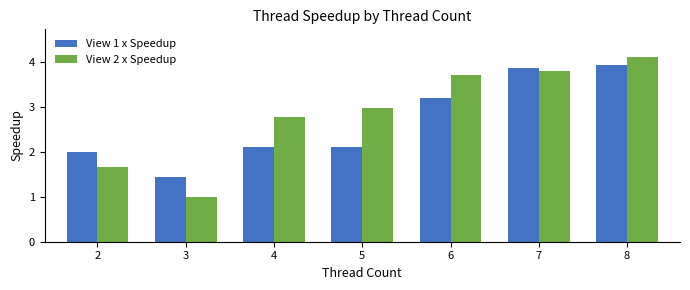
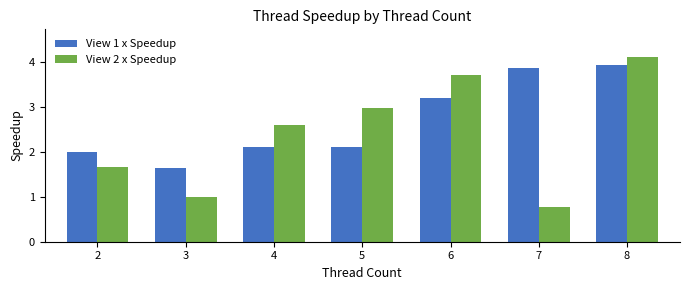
View 1 x Speedup, 3: 1.4 -> 1.6
View 2 x Speedup, 4: 2.8 -> 2.6
View 2 x Speedup, 7: 3.8 -> 0.8
